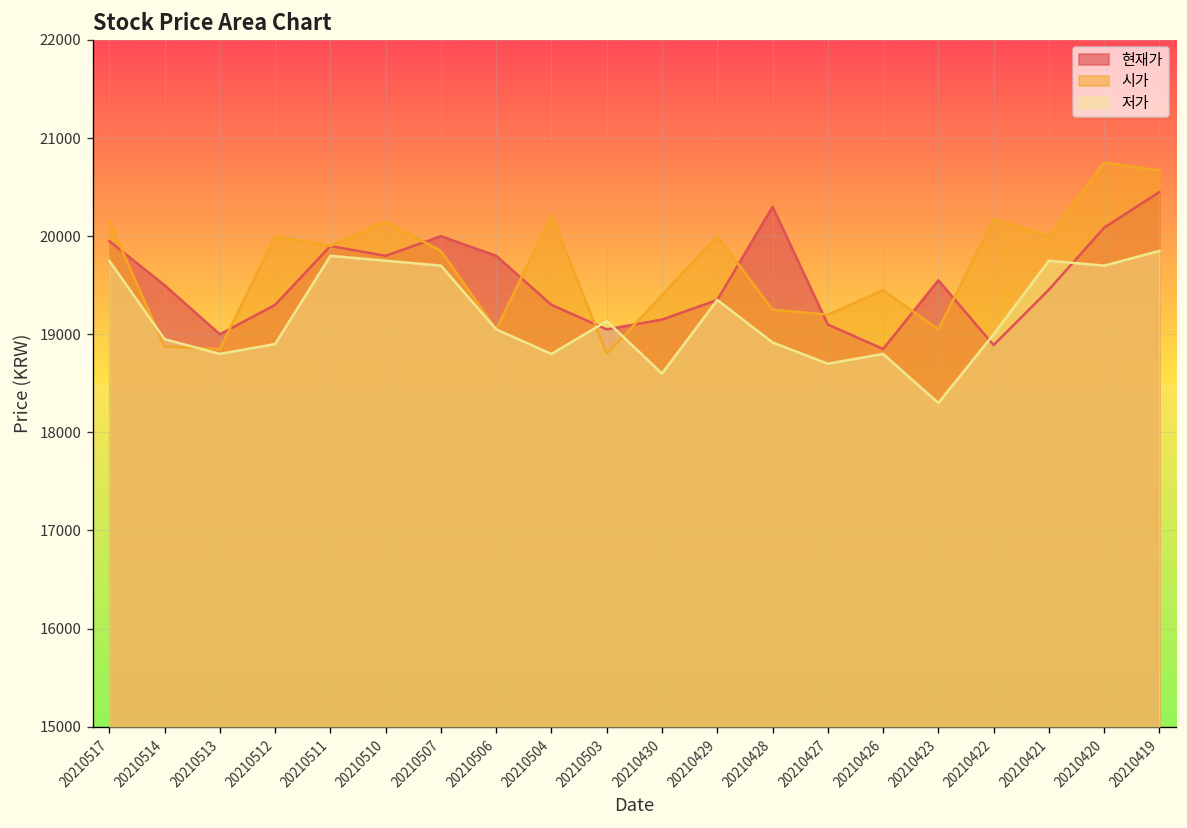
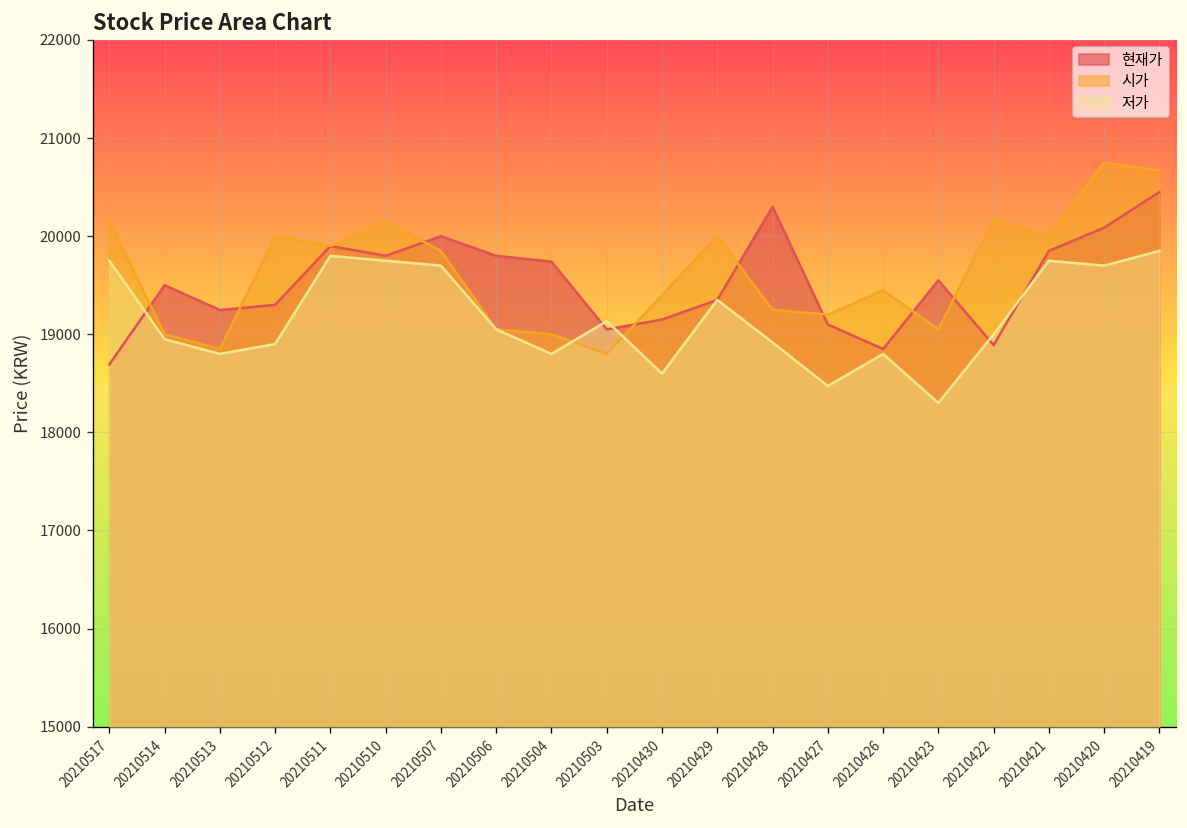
현재가, 20210517: 20000 -> 18700
시가, 20210514: 18900 -> 19000
현재가, 20210513: 19000 -> 19200
현재가, 20210504: 19300 -> 19700
시가, 20210504: 20200 -> 19000
저가, 20210427: 18700 -> 18500
현재가, 20210421: 19500 -> 19900
